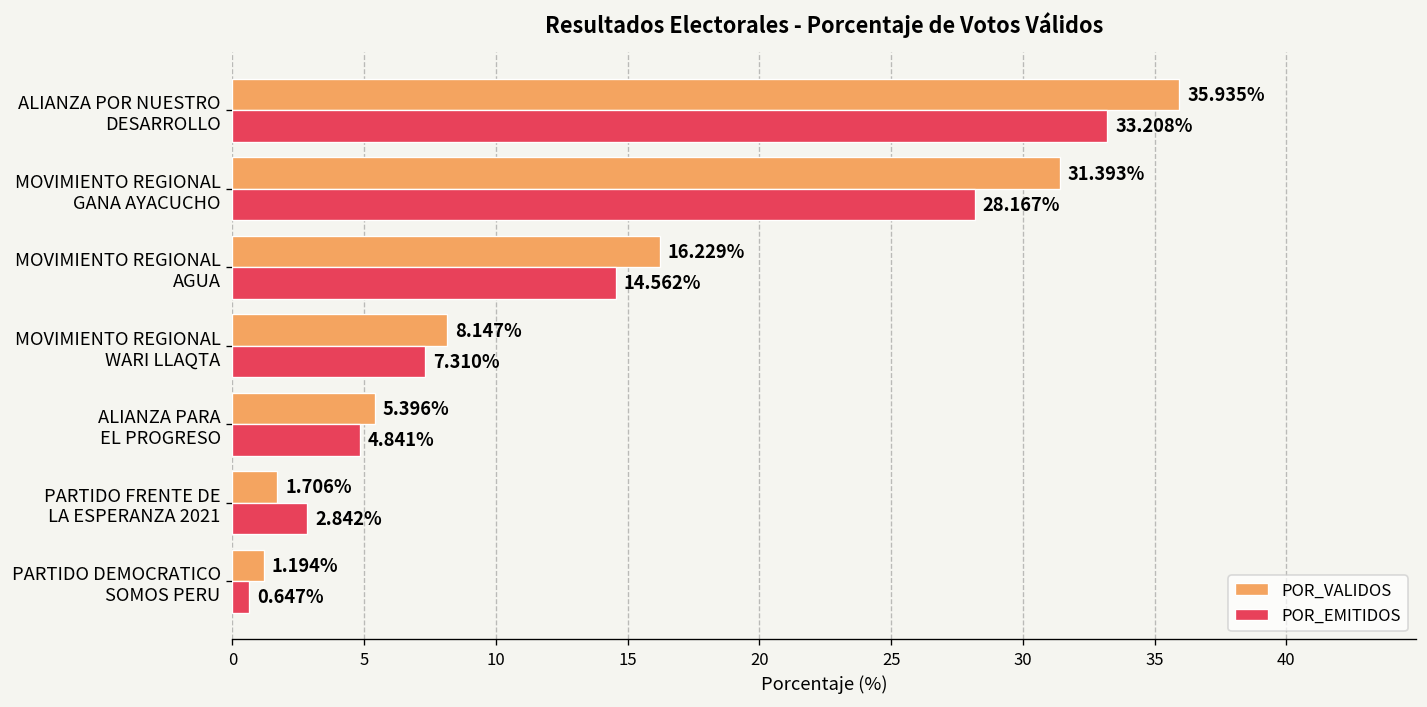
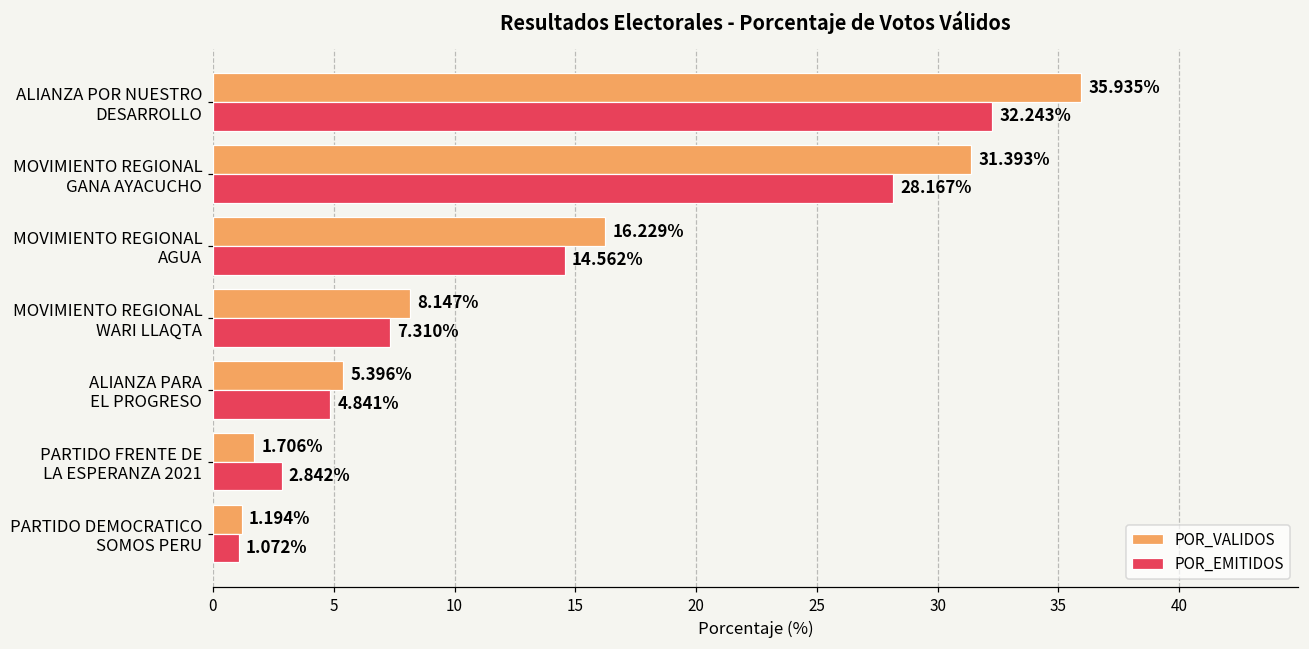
POR_EMITIDOS, ALIANZA POR NUESTRO DESARROLLO: 33.208% -> 32.243%
POR_EMITIDOS, PARTIDO DEMOCRATICO SOMOS PERU: 0.647% -> 1.072%
